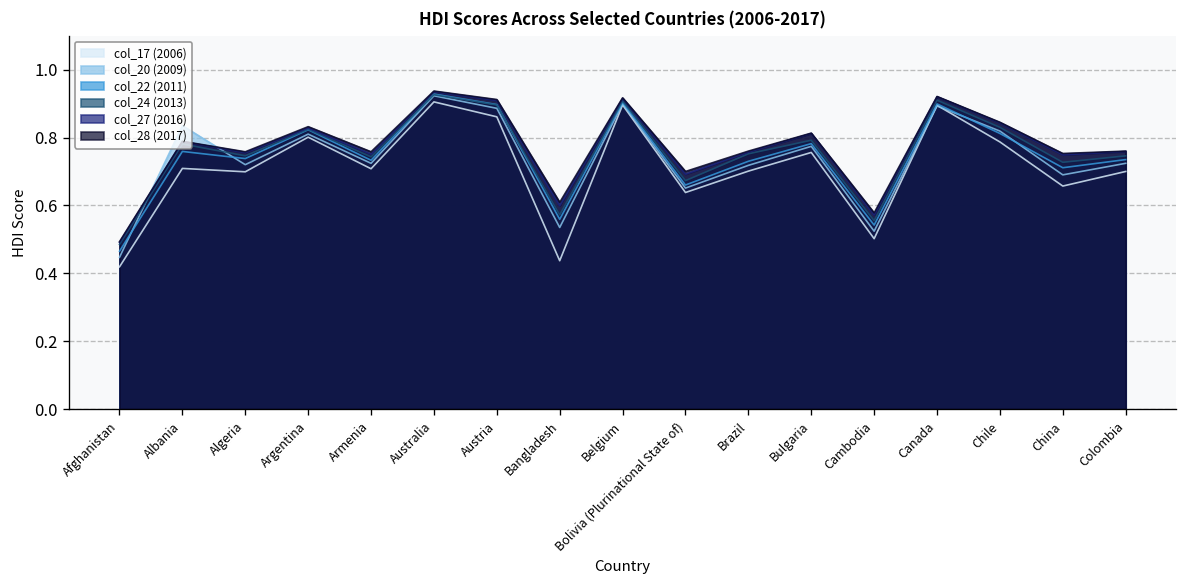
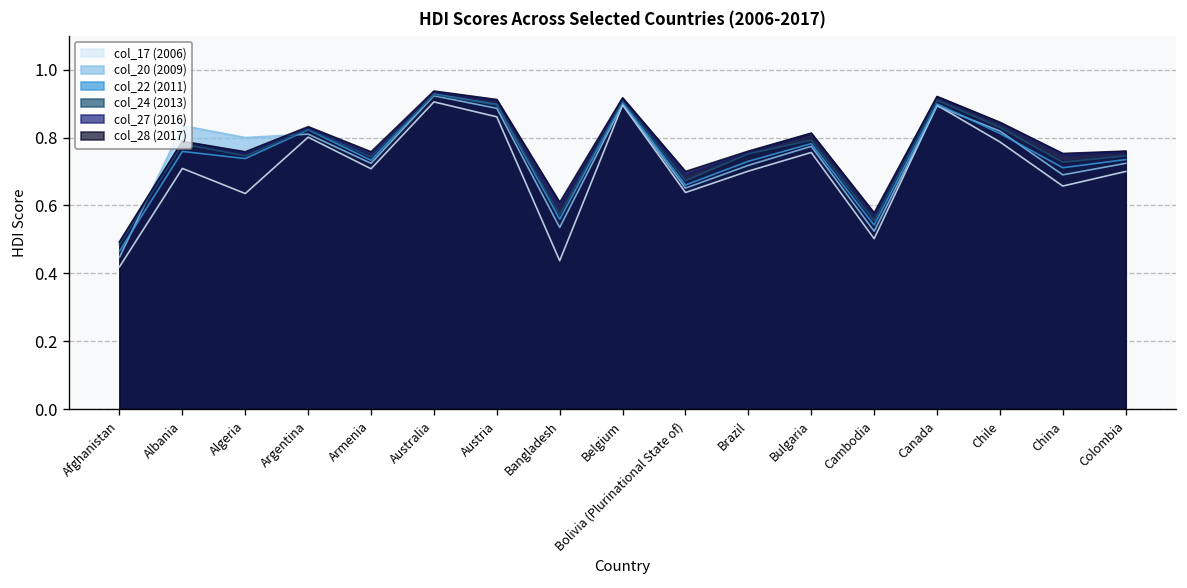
col_17 (2006), Algeria: 0.70 -> 0.64
col_20 (2009), Algeria: 0.72 -> 0.80
